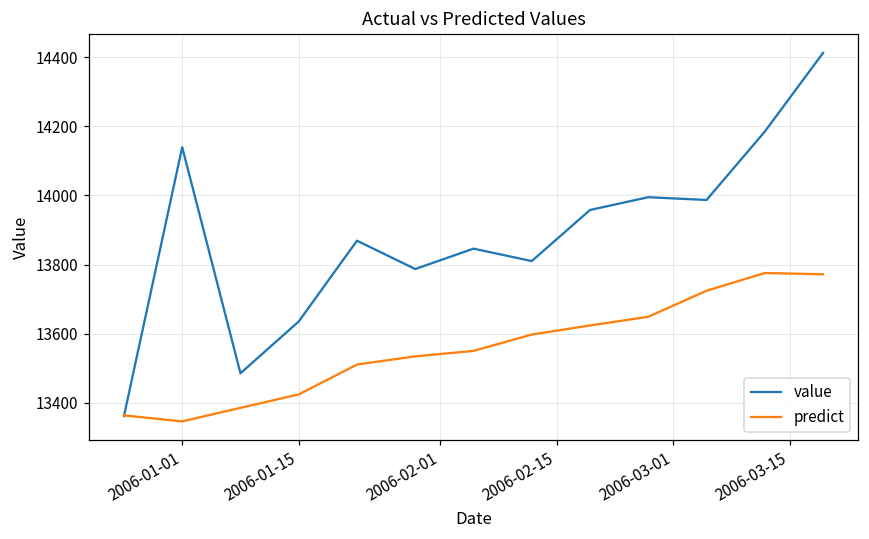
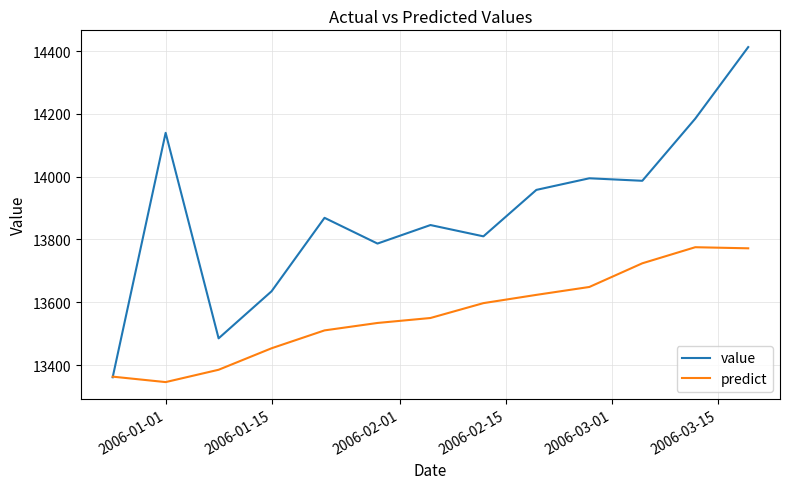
predict, 2006-01-15: 13420 -> 13450
